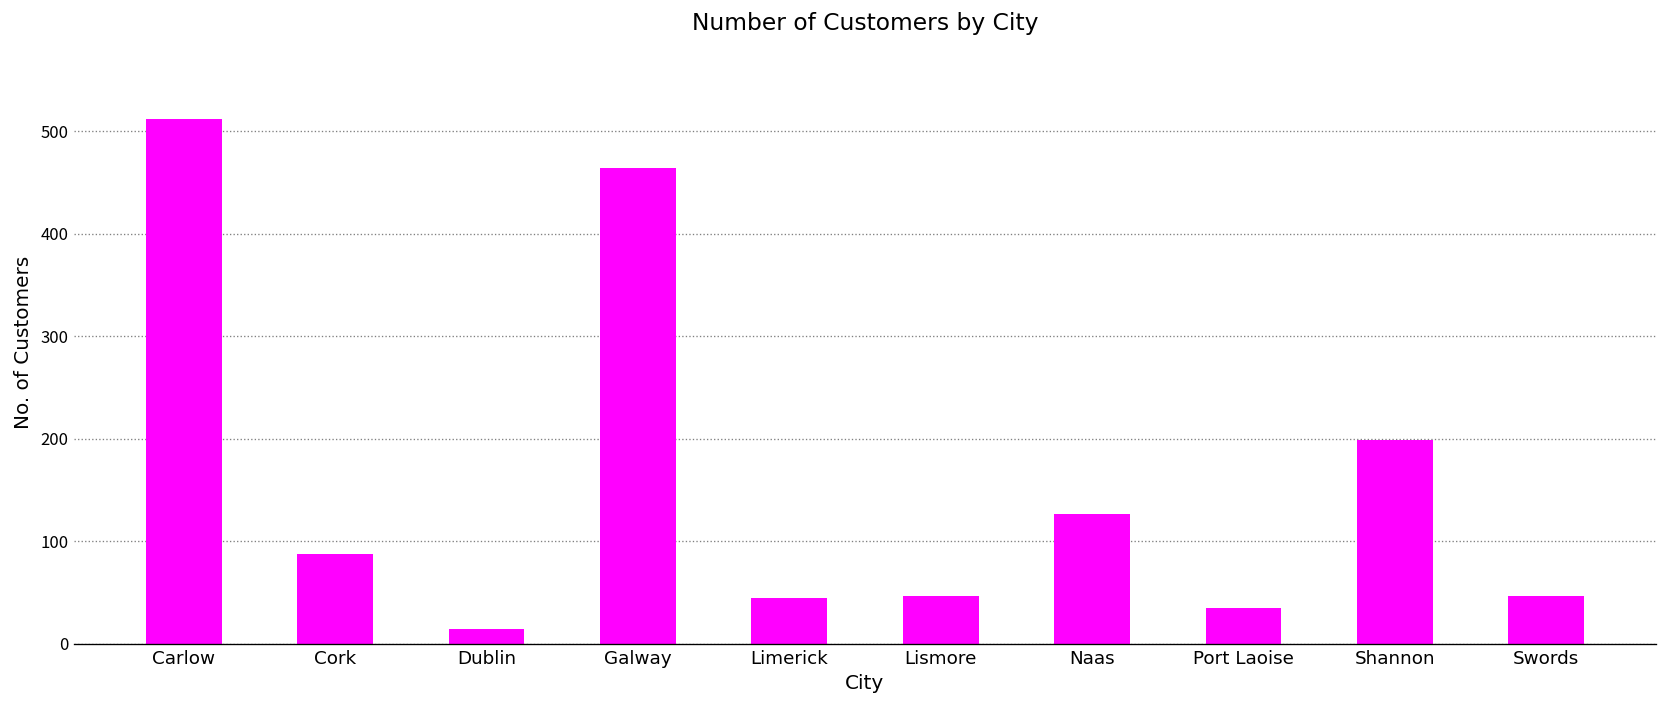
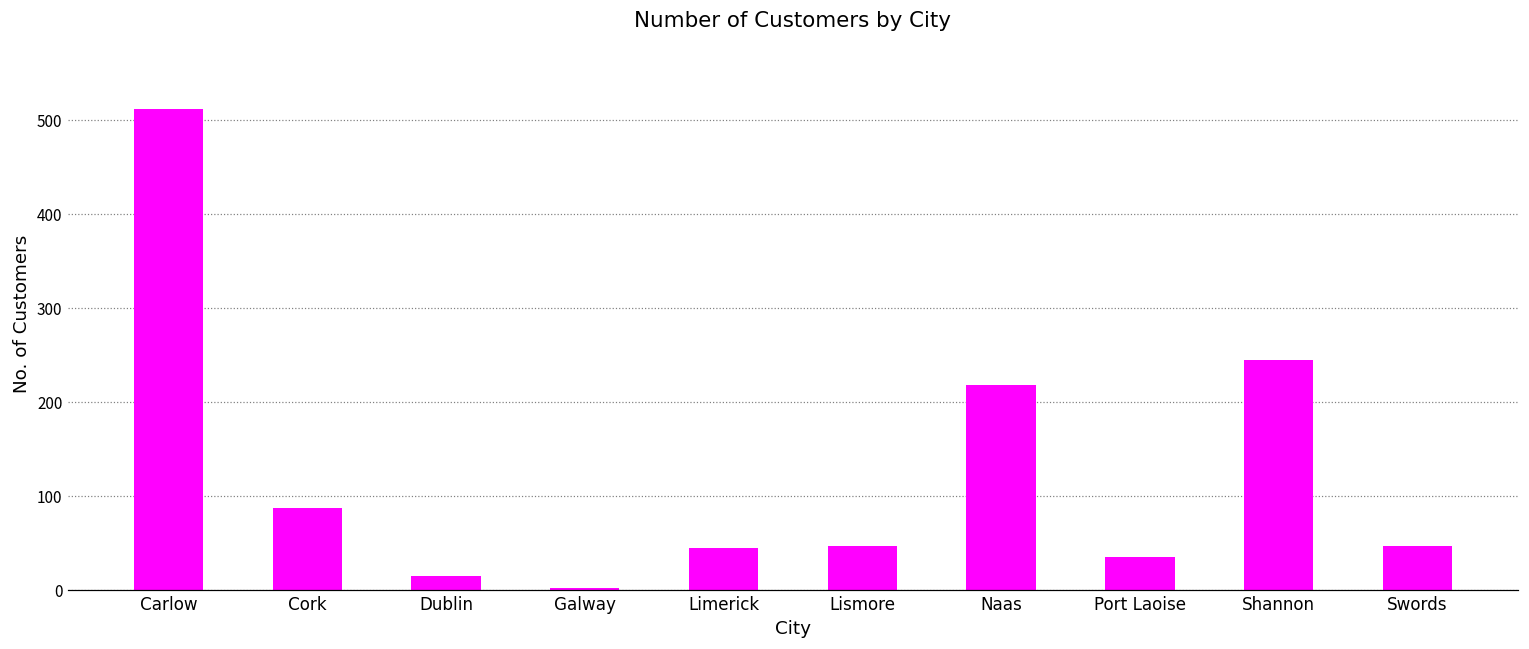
Galway: 460 -> 0
Naas: 130 -> 220
Shannon: 200 -> 250
